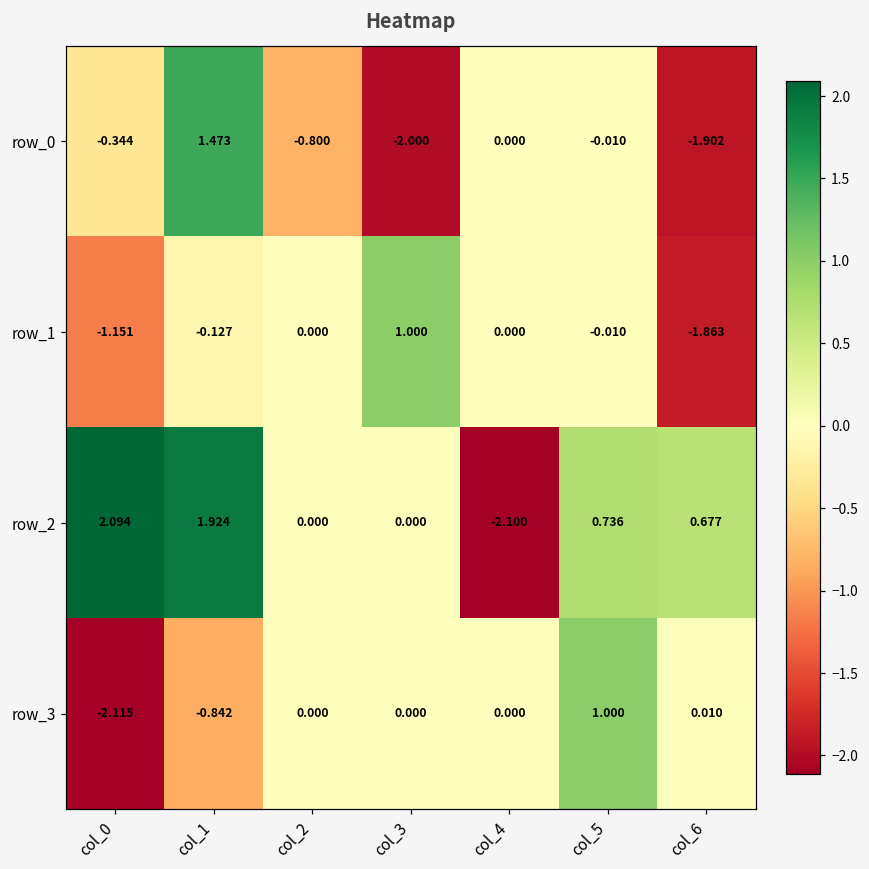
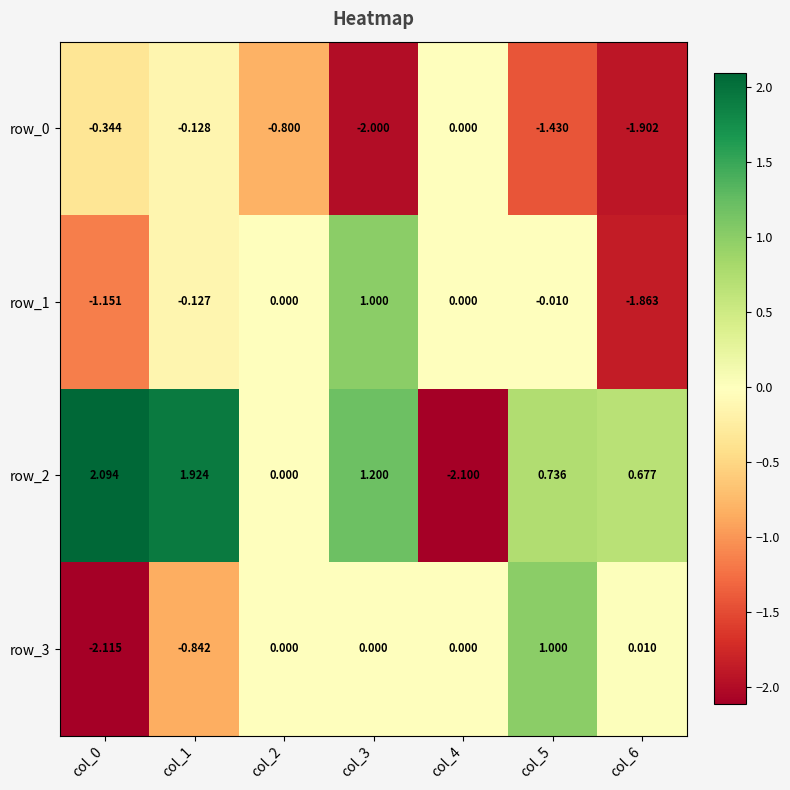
row_0, col_1: 1.473 -> -0.128
row_0, col_5: -0.010 -> -1.430
row_2, col_3: 0.000 -> 1.200
